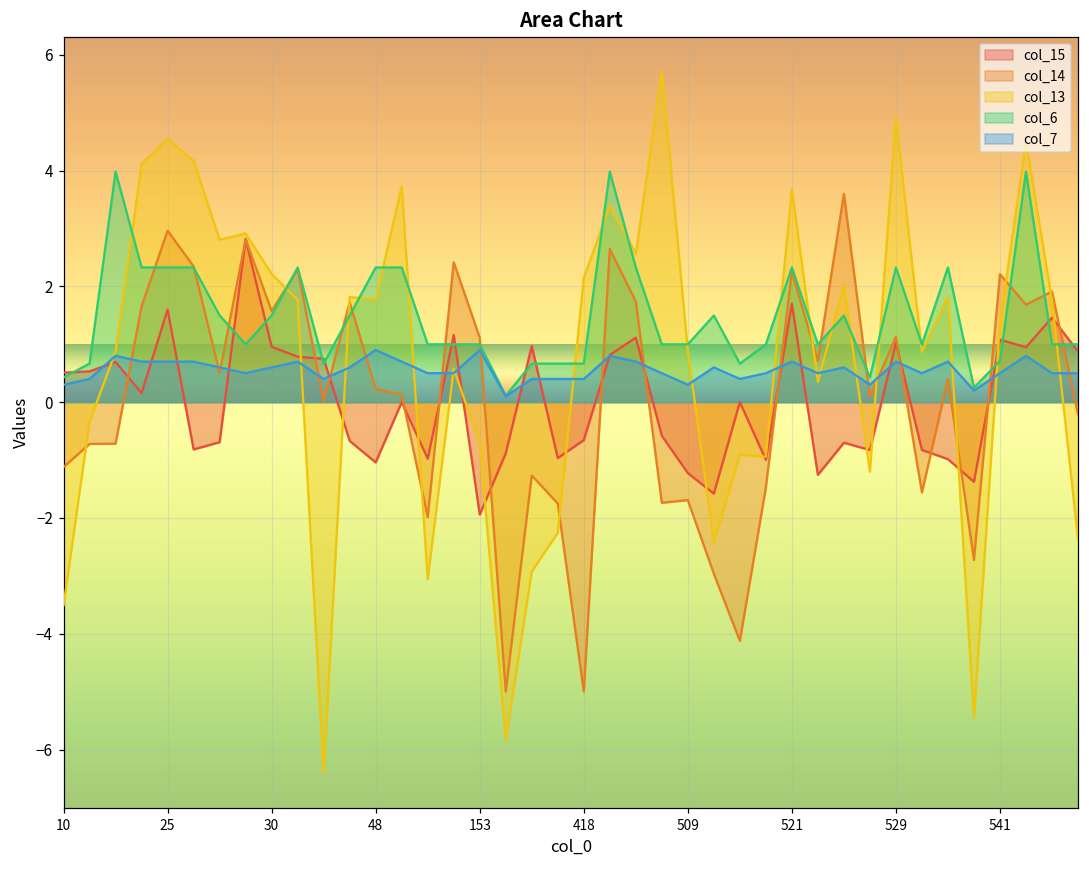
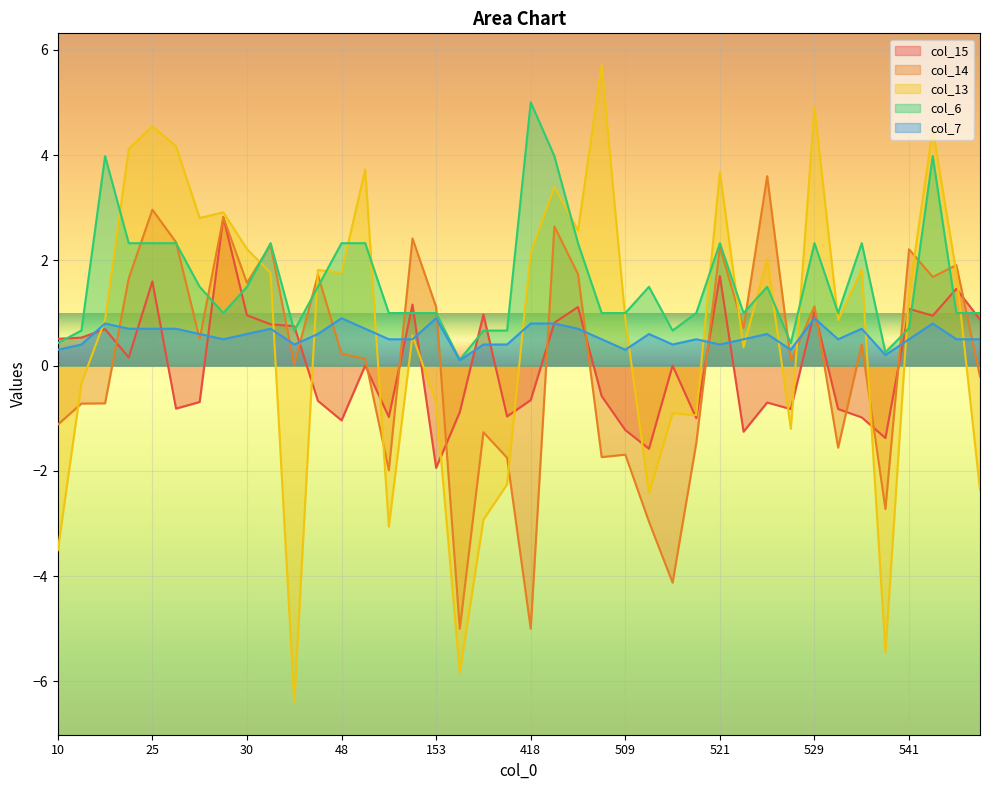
col_6, 418: 0.7 -> 5.0
col_7, 418: 0.4 -> 0.8
col_7, 521: 0.7 -> 0.4
col_7, 529: 0.7 -> 0.9
